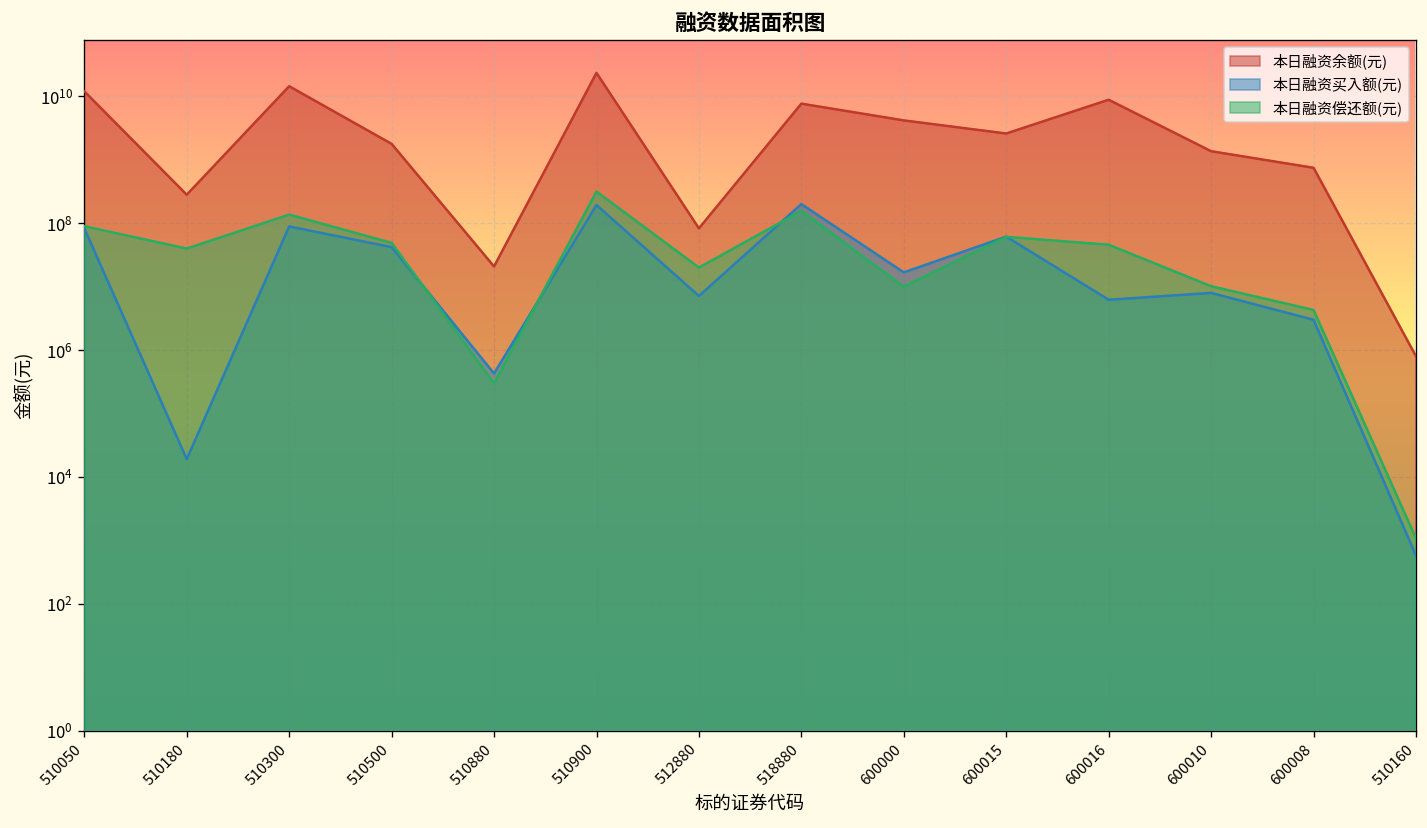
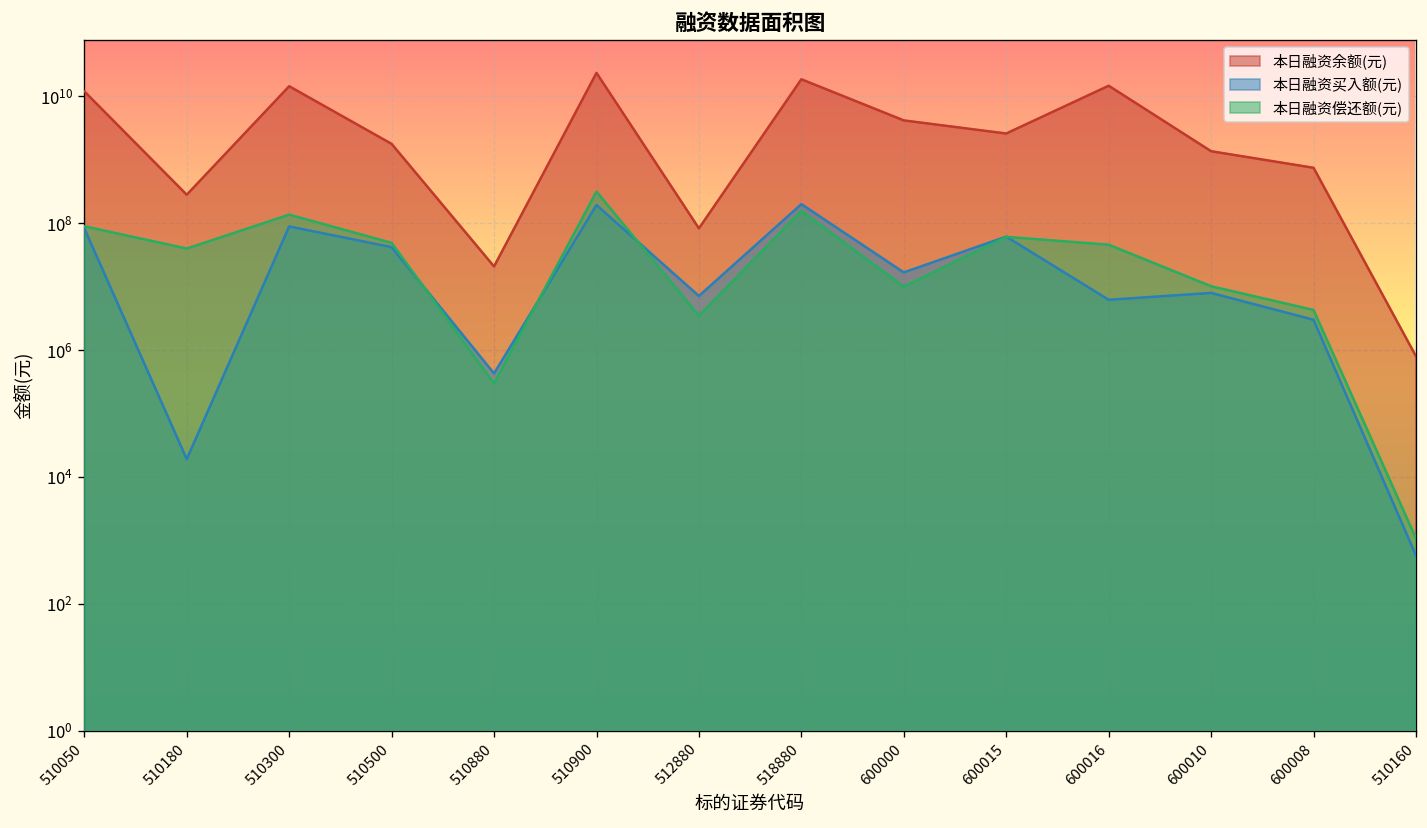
本日融资偿还额(元), 512880: 20000000 -> 3000000
本日融资余额(元), 518880: 8000000000 -> 18000000000
本日融资余额(元), 600016: 9000000000 -> 15000000000
